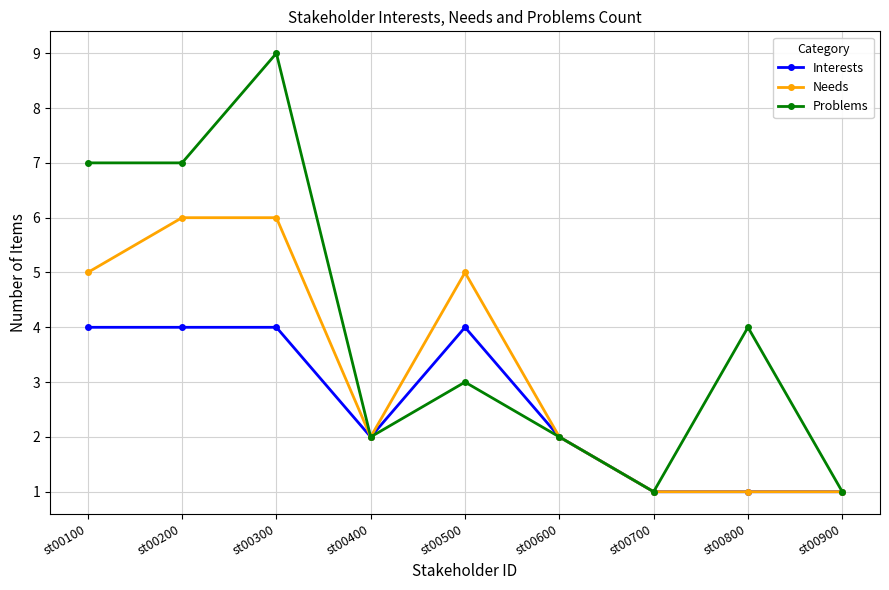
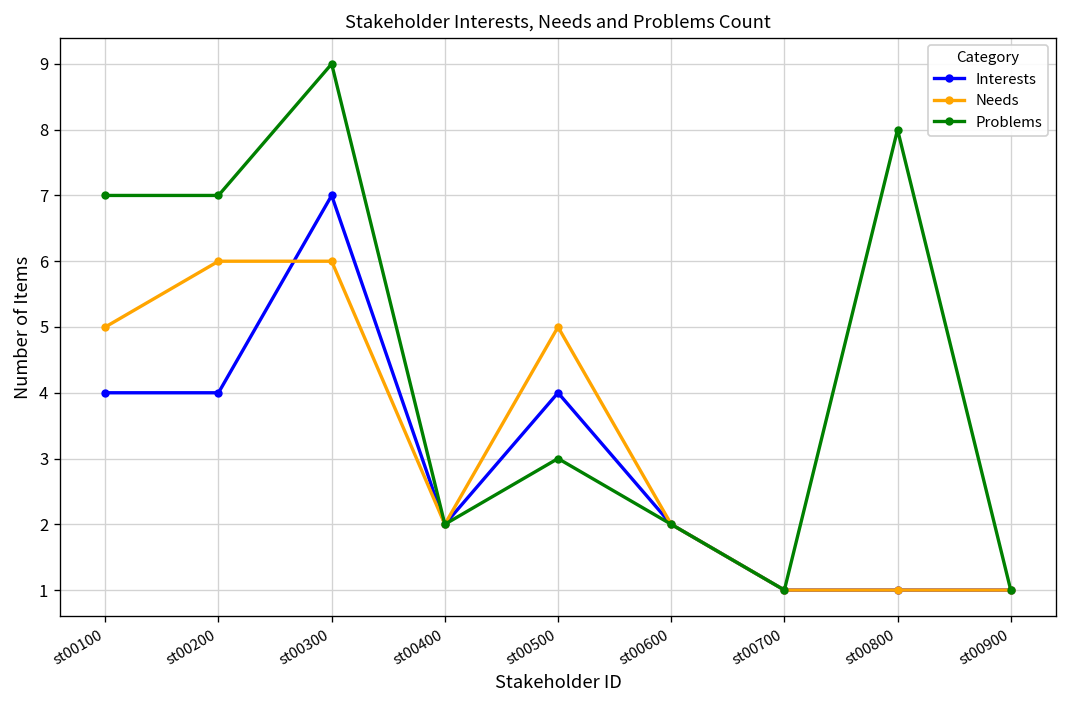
Interests, st00300: 4 -> 7
Problems, st00800: 4 -> 8
